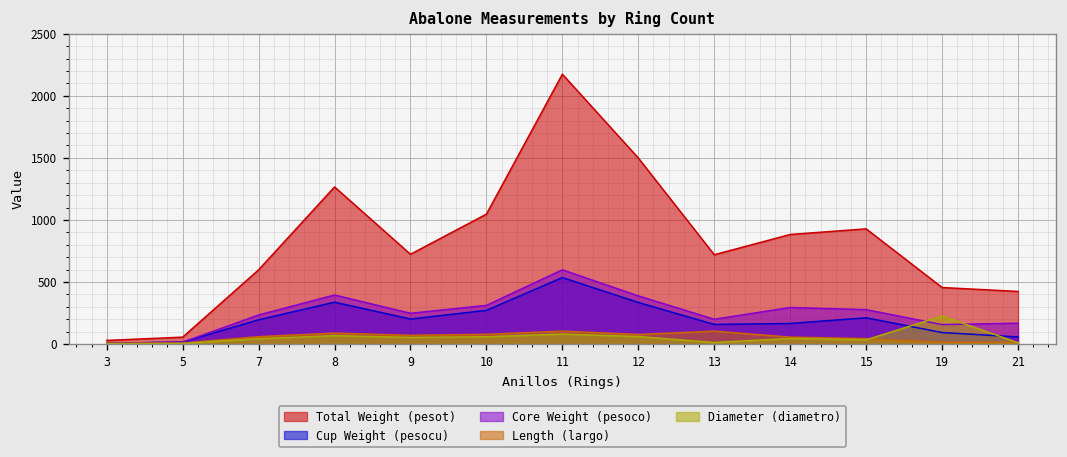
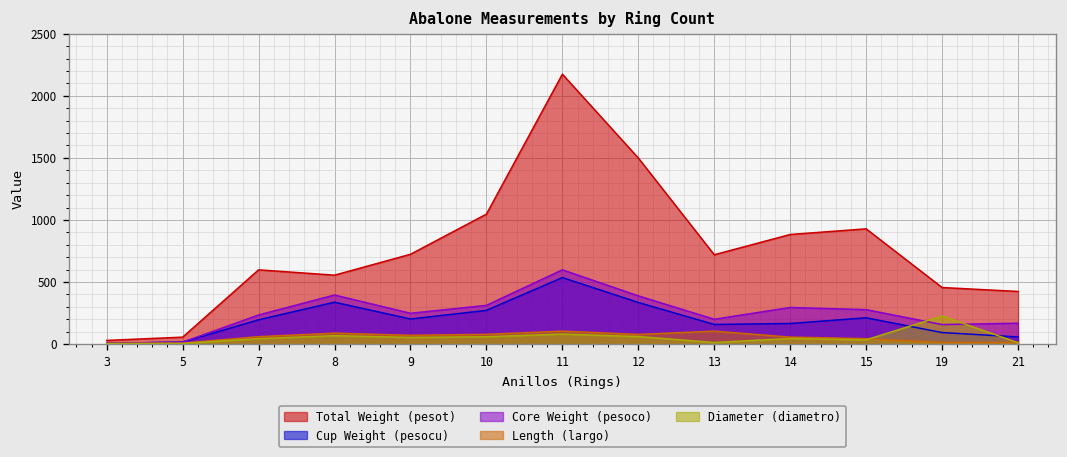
Total Weight (pesot), 8: 1270 -> 560
